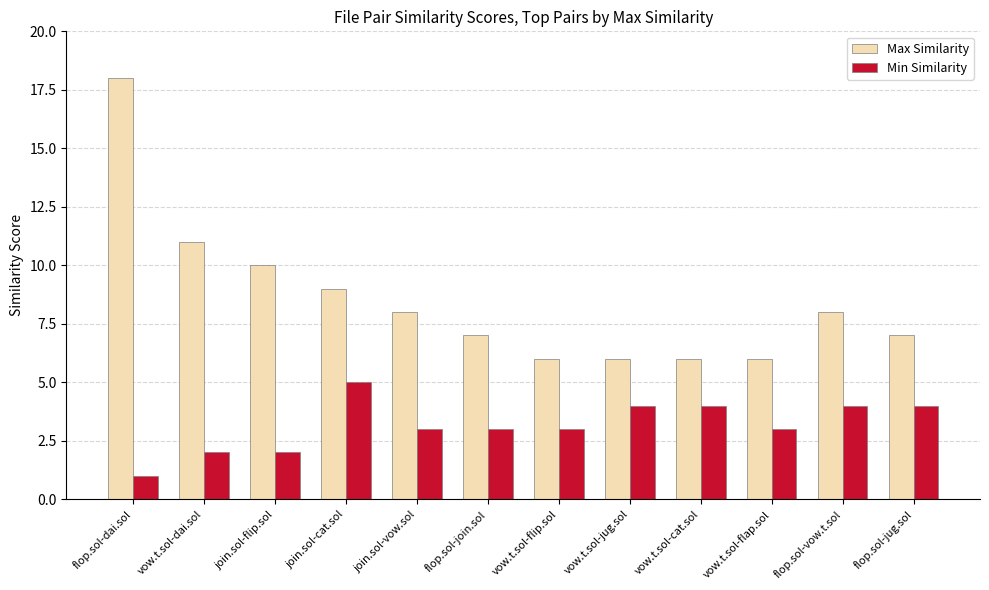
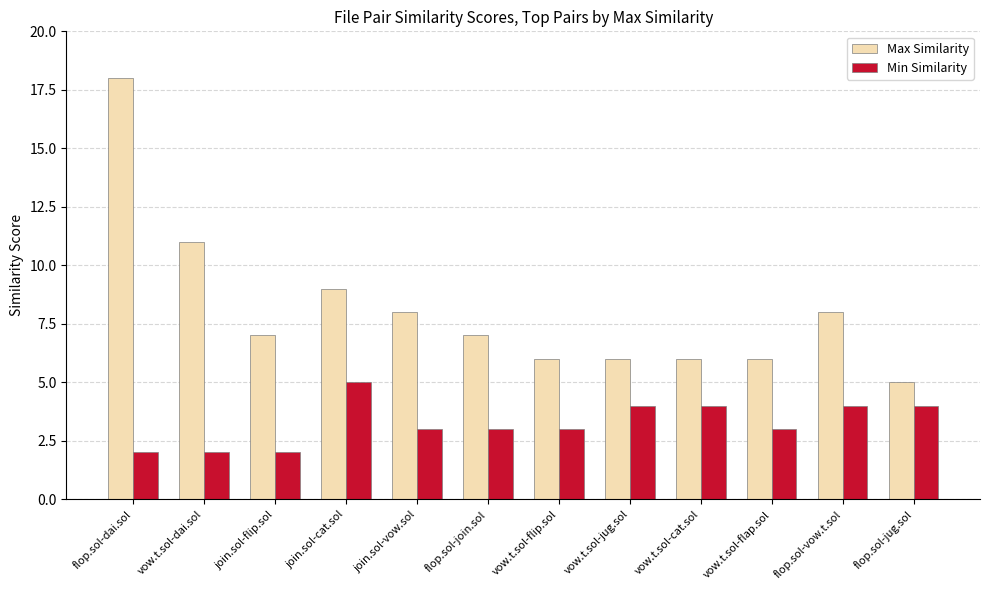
Min Similarity, flop.sol-dai.sol: 1 -> 2
Max Similarity, join.sol-flip.sol: 10 -> 7
Max Similarity, flop.sol-jug.sol: 7 -> 5
